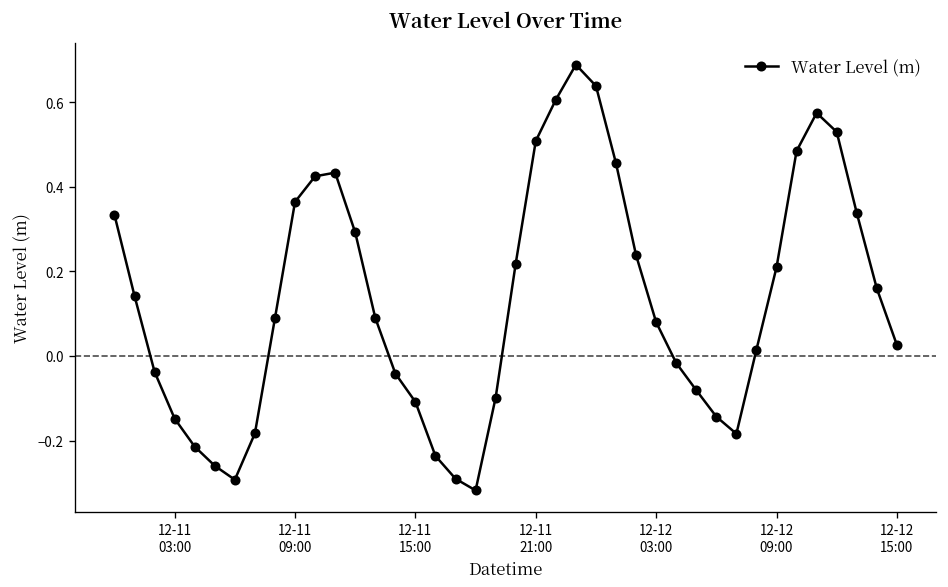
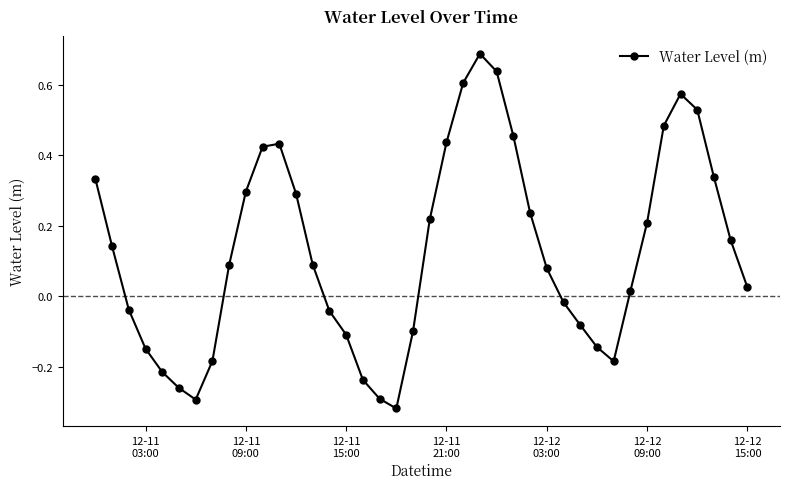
12-11 09:00: 0.36 -> 0.30
12-11 21:00: 0.51 -> 0.44
